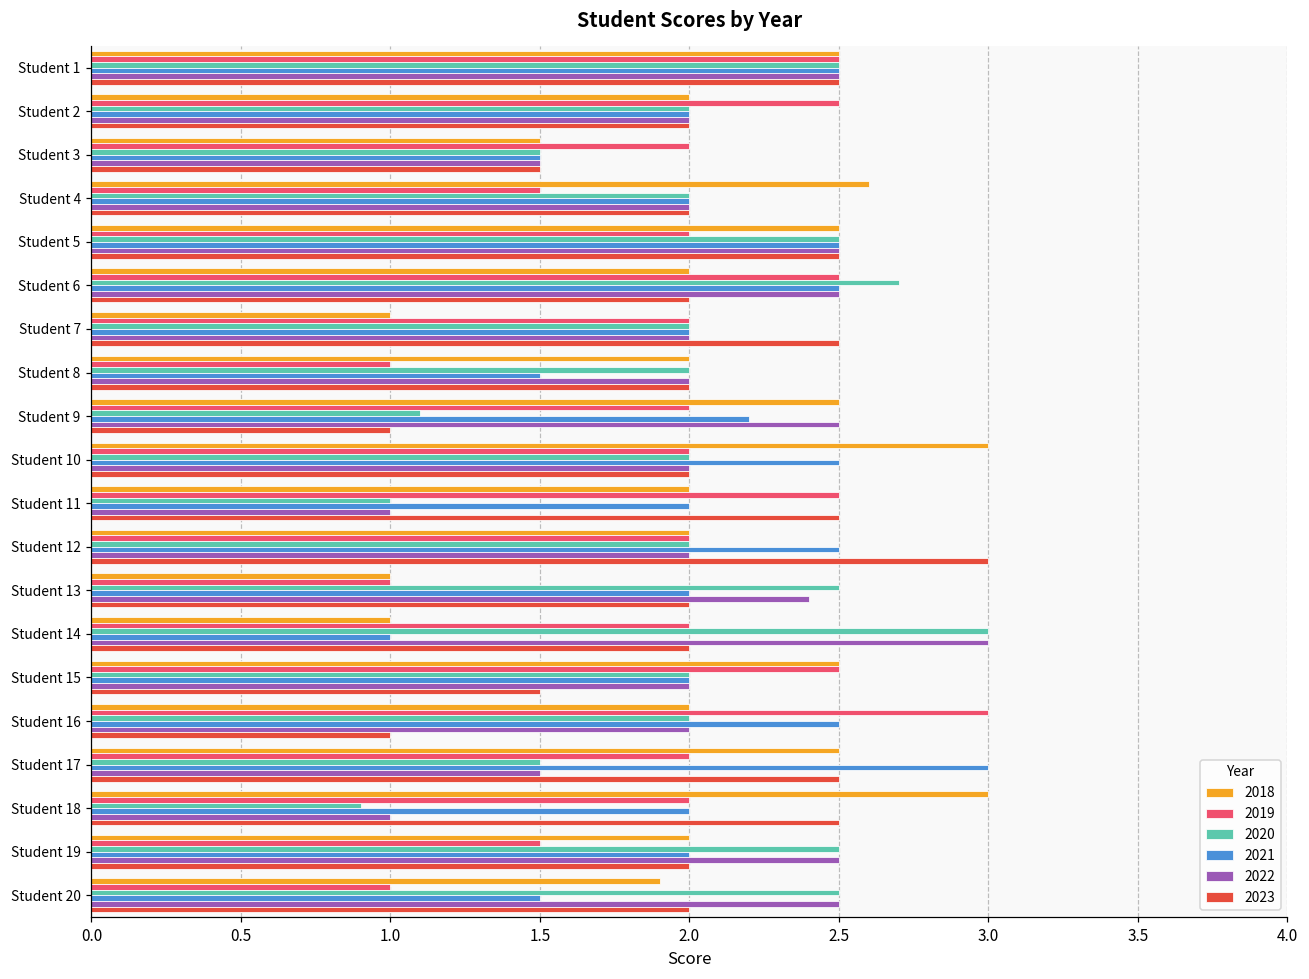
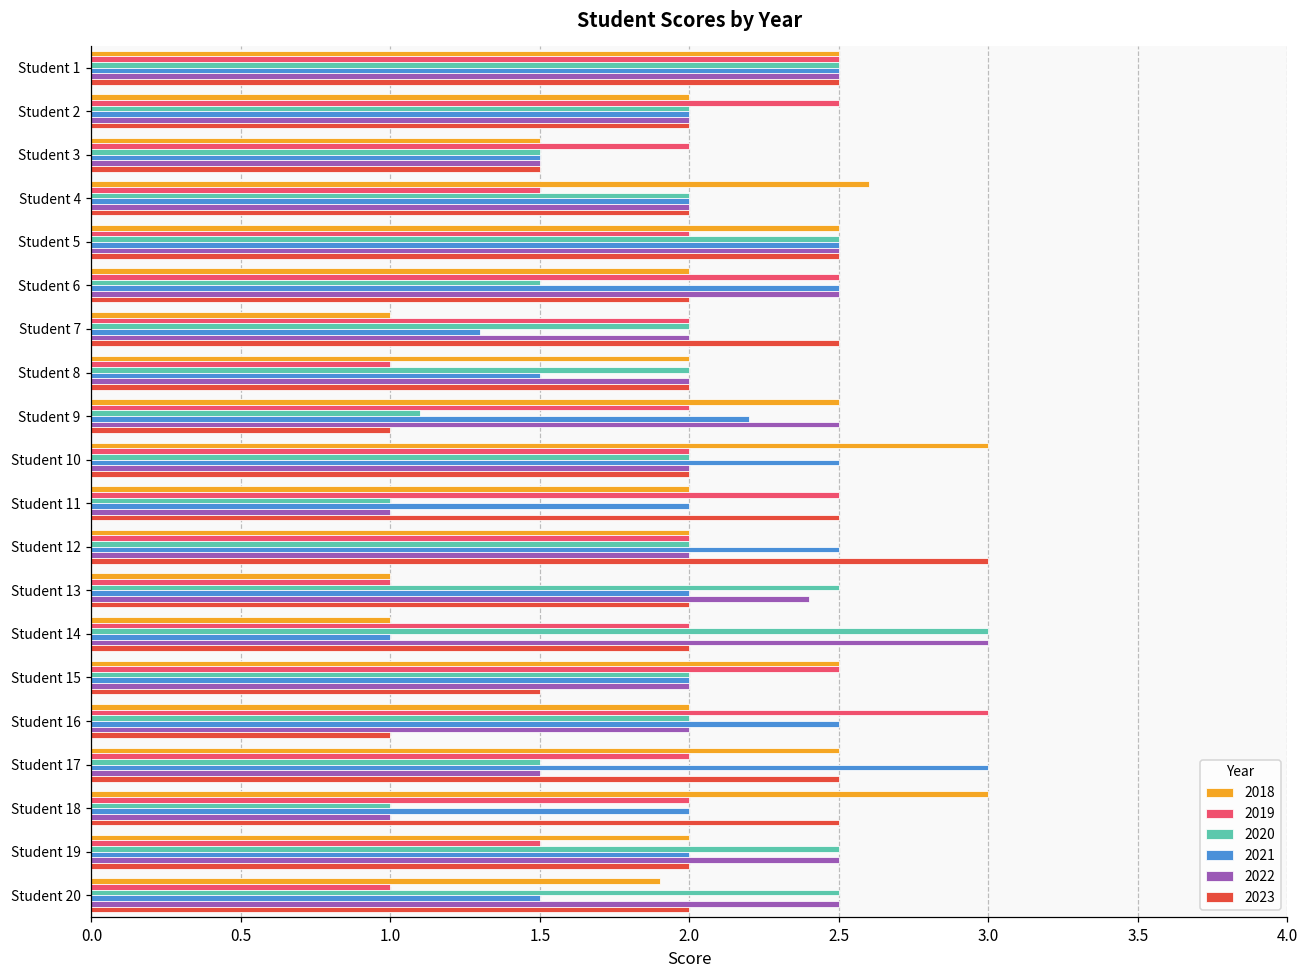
2020, Student 6: 2.7 -> 1.5
2021, Student 7: 2.0 -> 1.3
2020, Student 18: 0.9 -> 1.0
